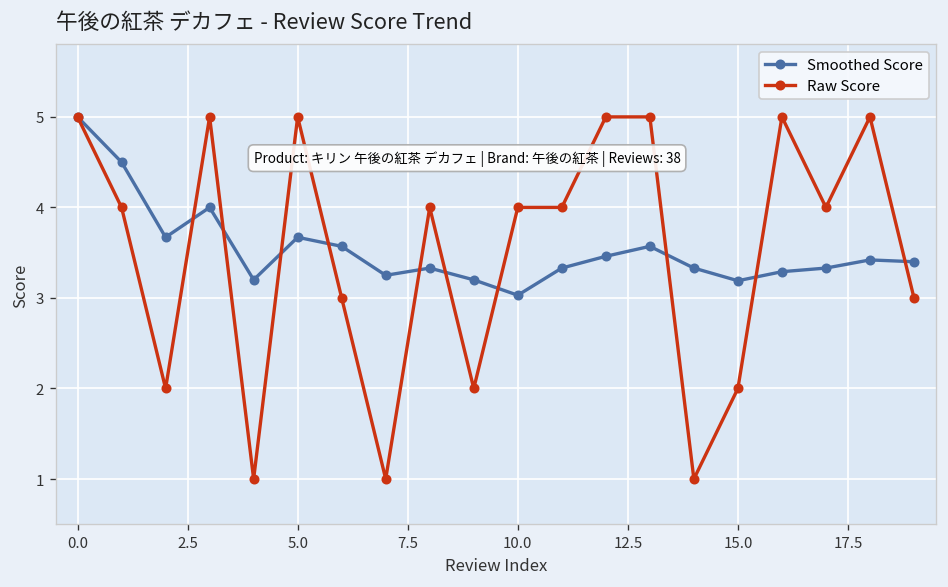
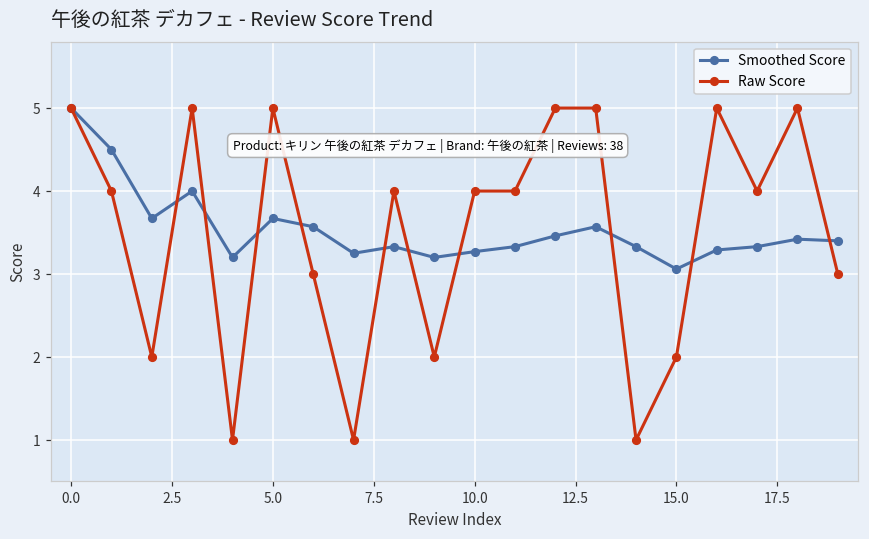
Smoothed Score, 10.0: 3.0 -> 3.3
Smoothed Score, 15.0: 3.2 -> 3.1
